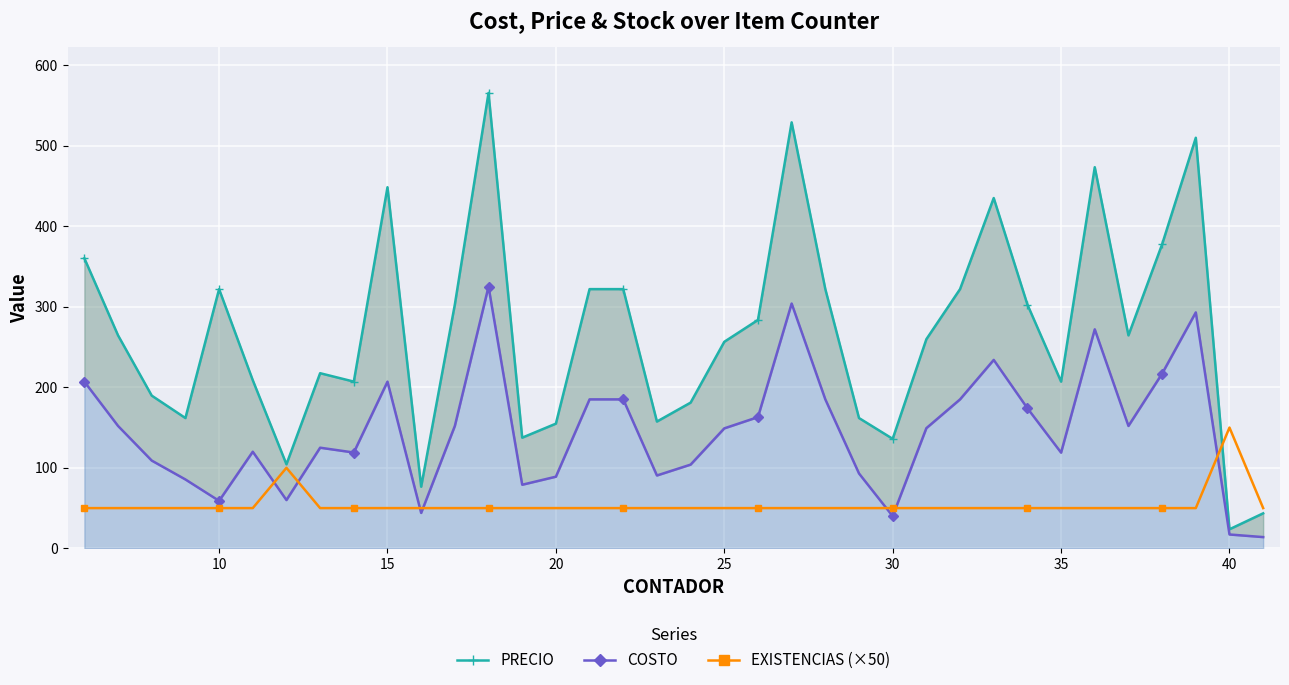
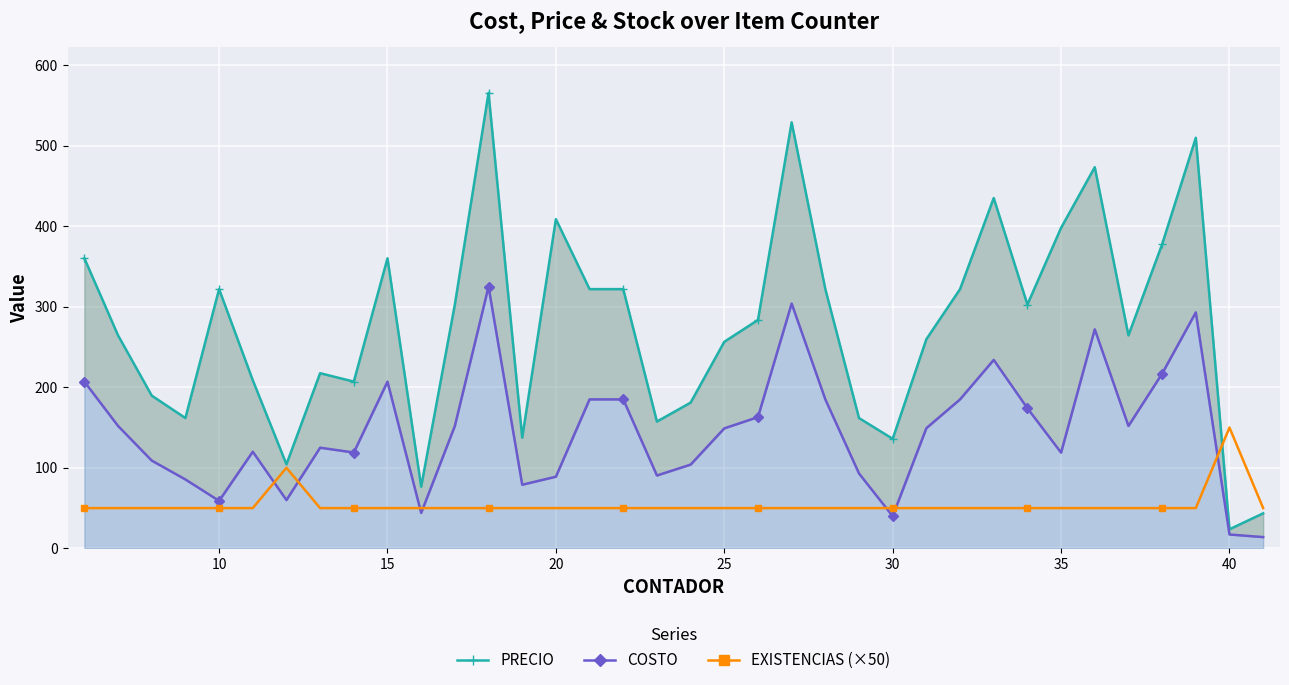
PRECIO, 15: 450 -> 360
PRECIO, 20: 150 -> 410
PRECIO, 35: 210 -> 400
